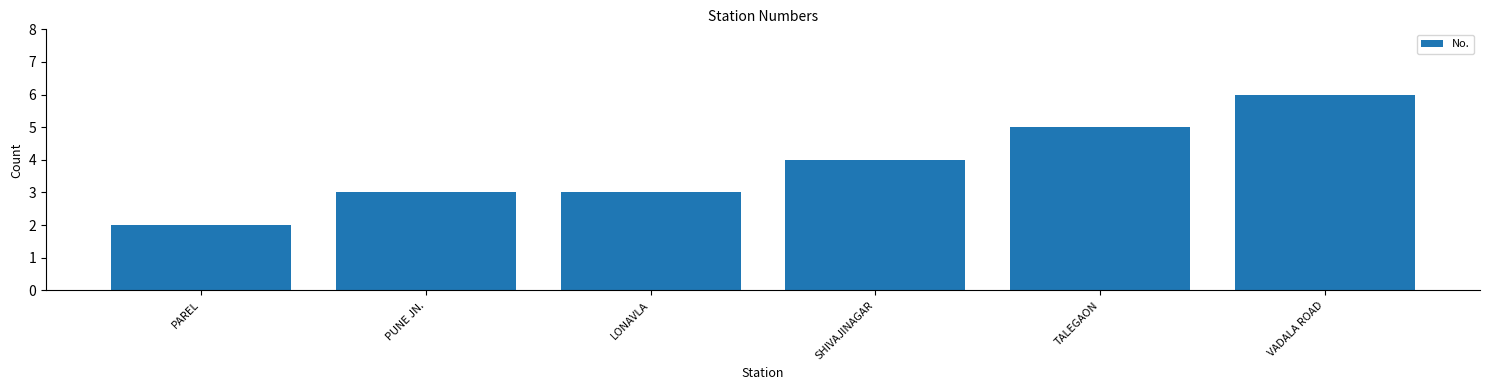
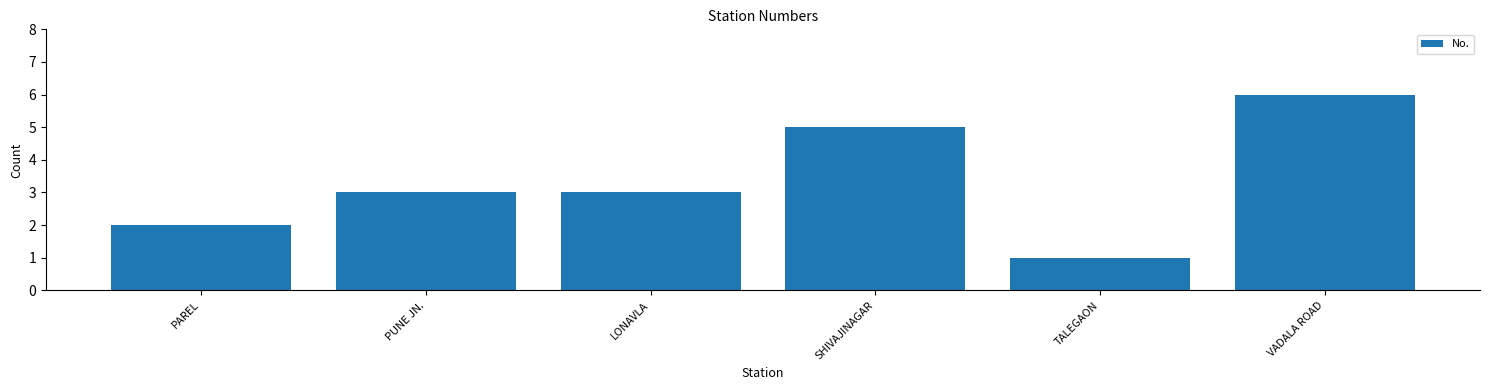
SHIVAJINAGAR: 4 -> 5
TALEGAON: 5 -> 1
